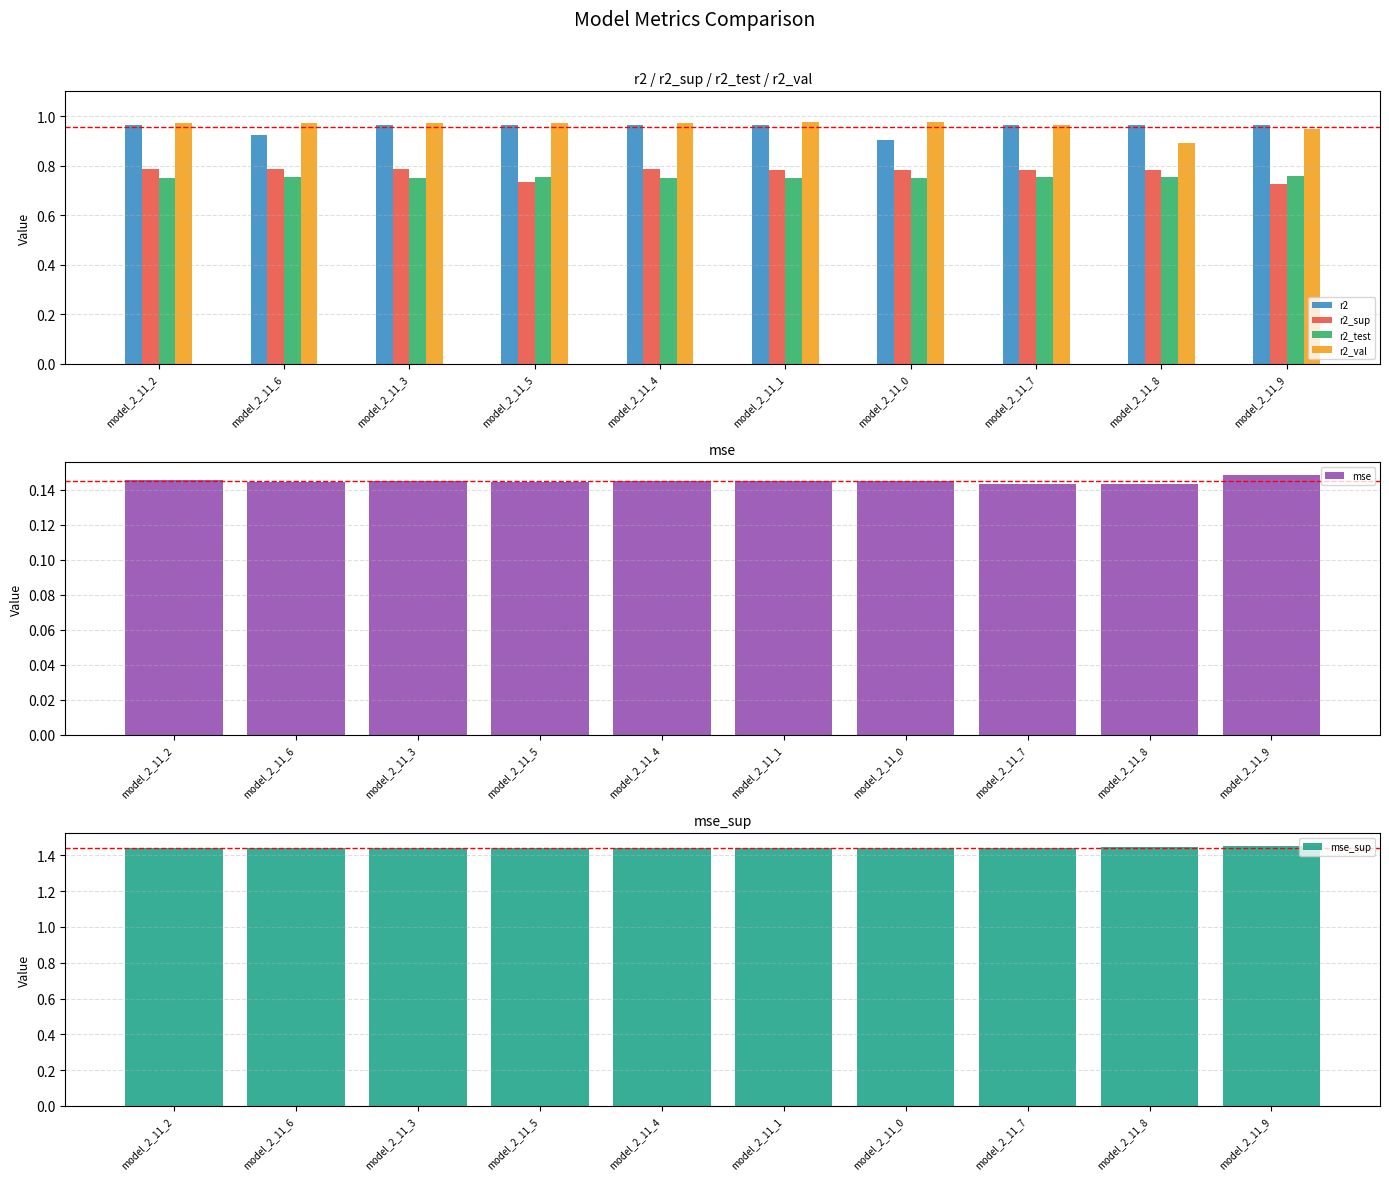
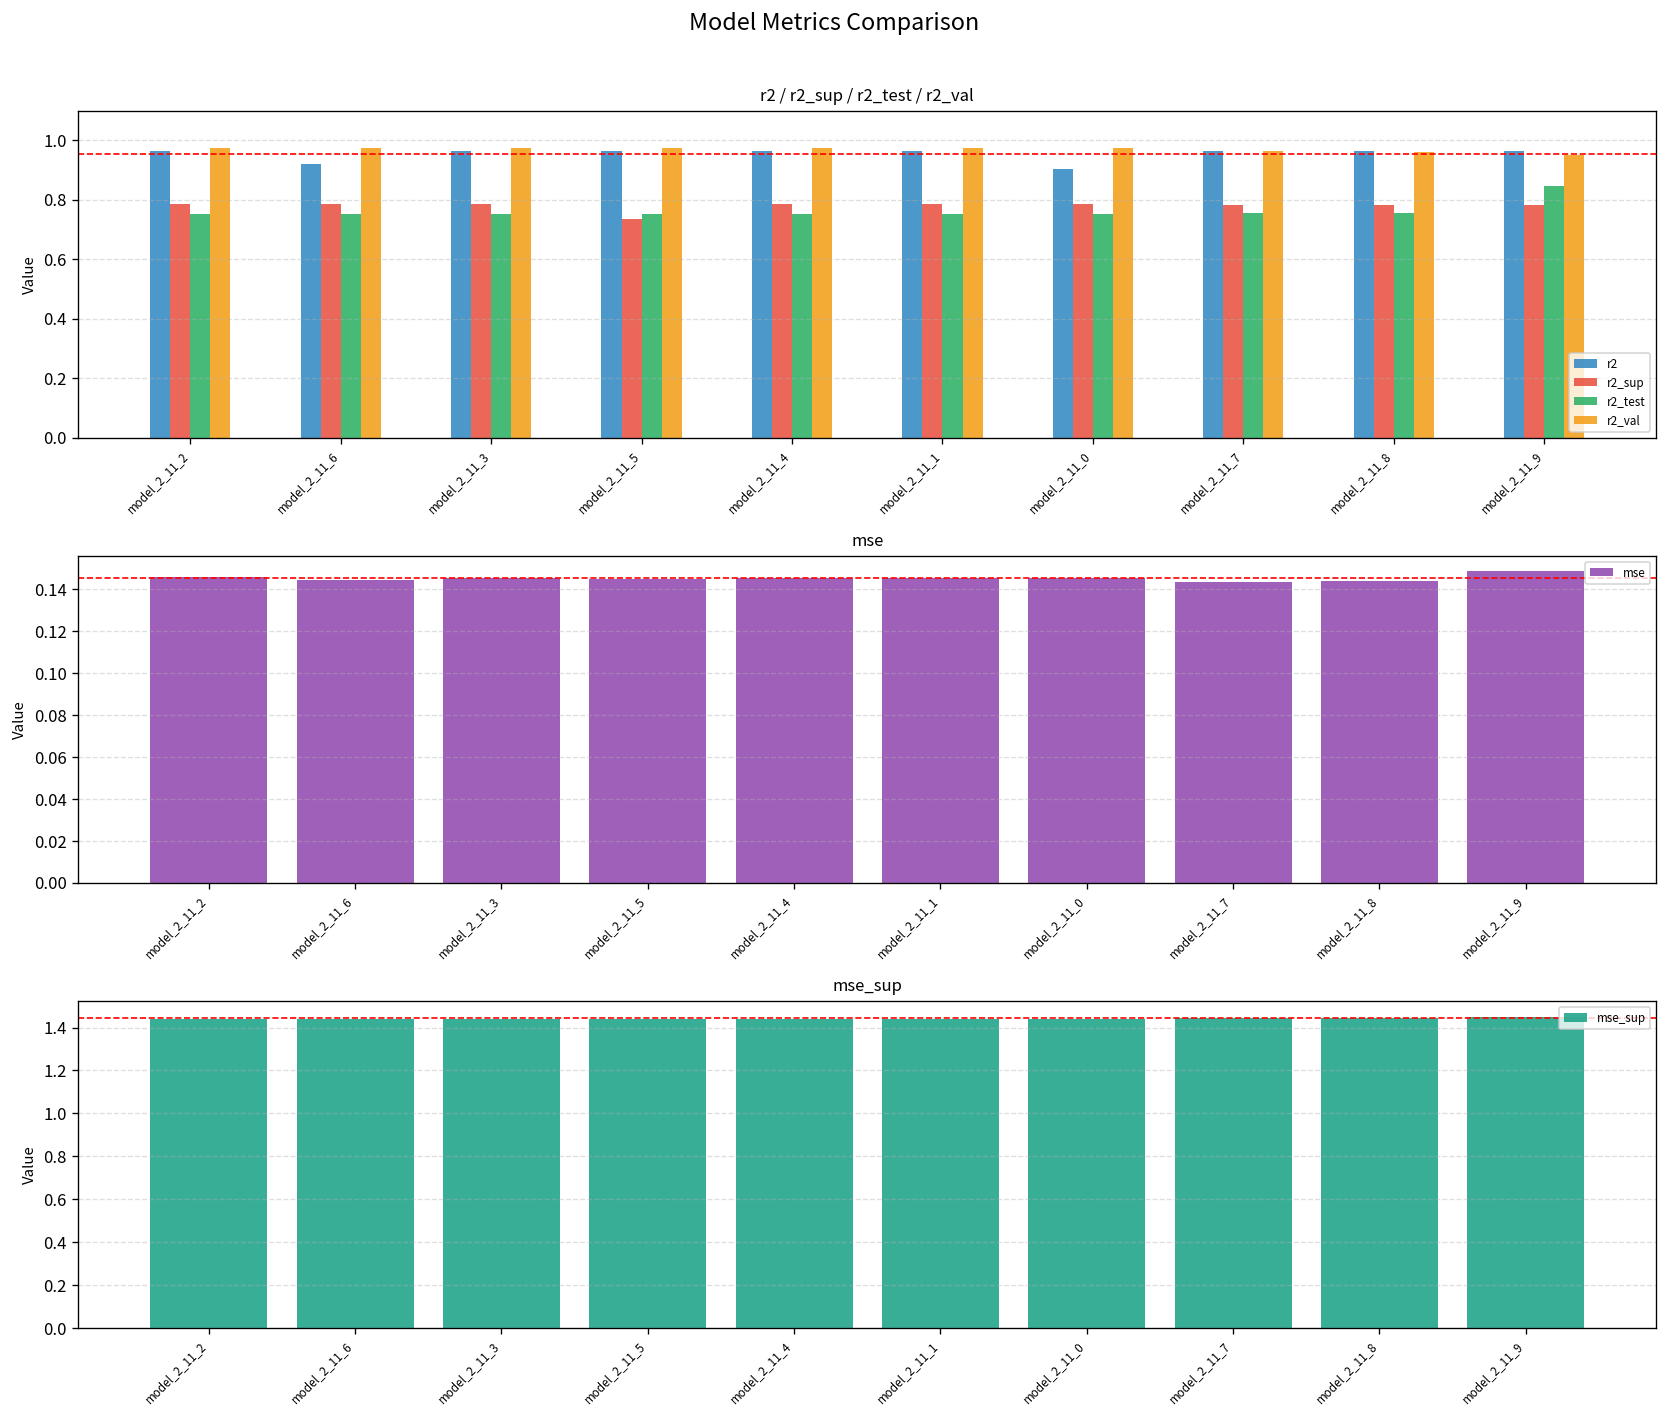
r2 / r2_sup / r2_test / r2_val, r2_val, model_2_11_8: 0.89 -> 0.96
r2 / r2_sup / r2_test / r2_val, r2_sup, model_2_11_9: 0.73 -> 0.78
r2 / r2_sup / r2_test / r2_val, r2_test, model_2_11_9: 0.76 -> 0.85
